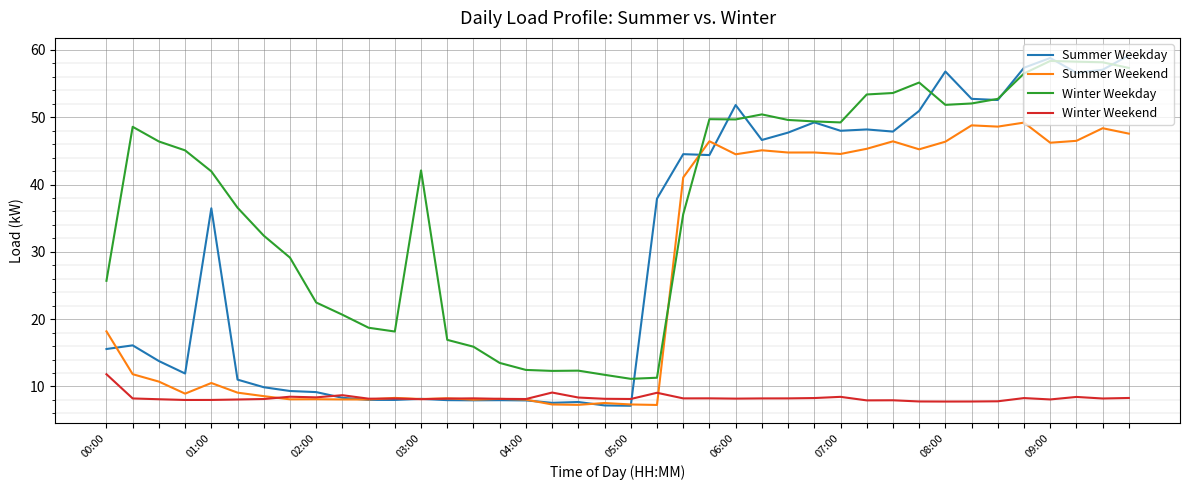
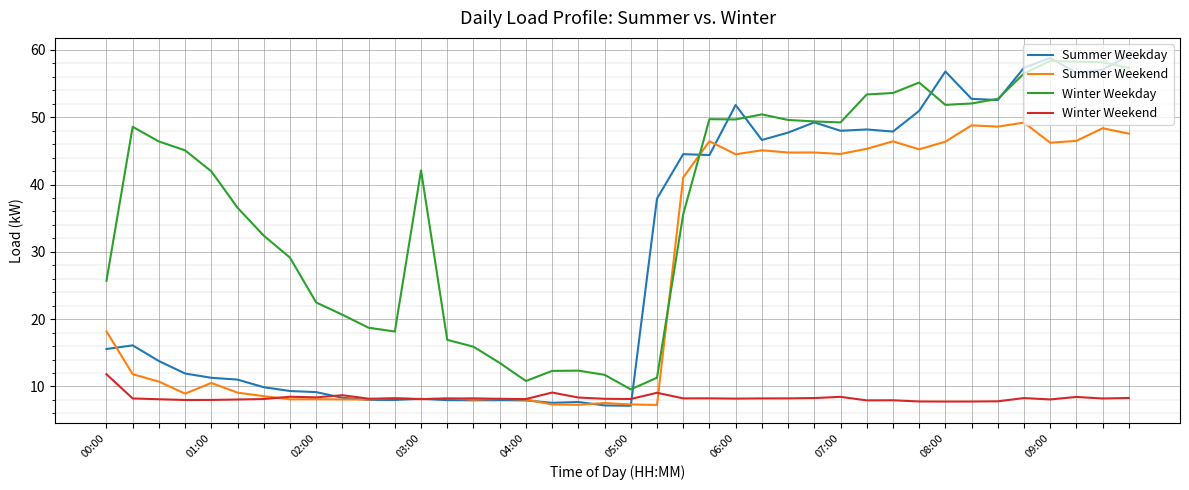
Summer Weekday, 01:00: 36 -> 11
Winter Weekday, 04:00: 12 -> 11
Winter Weekday, 05:00: 11 -> 10
